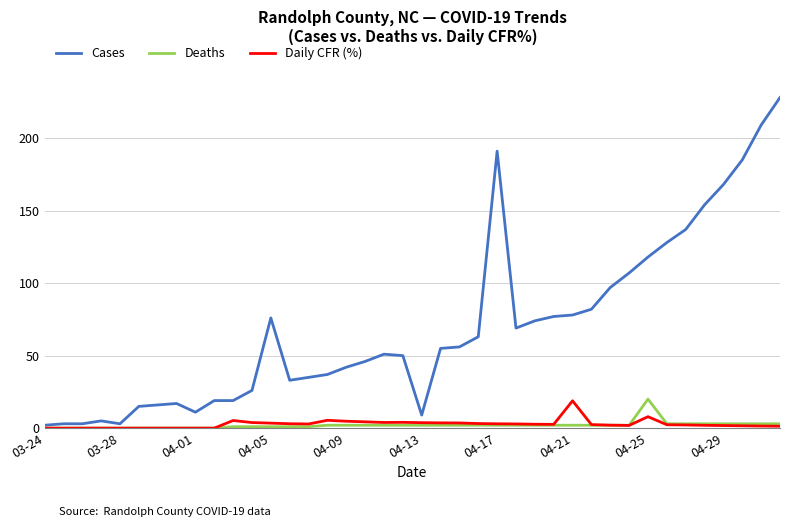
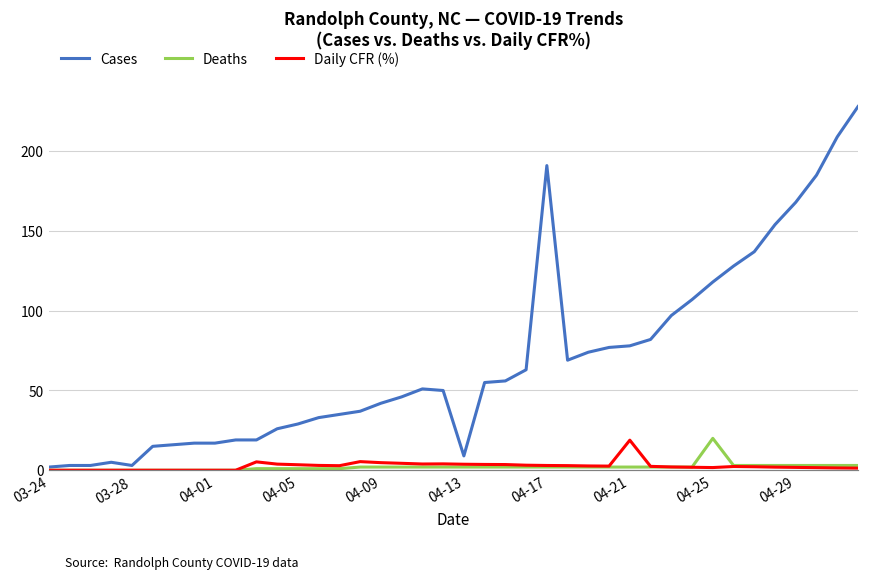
Cases, 04-01: 11 -> 17
Cases, 04-05: 76 -> 29
Daily CFR (%), 04-25: 8 -> 2
